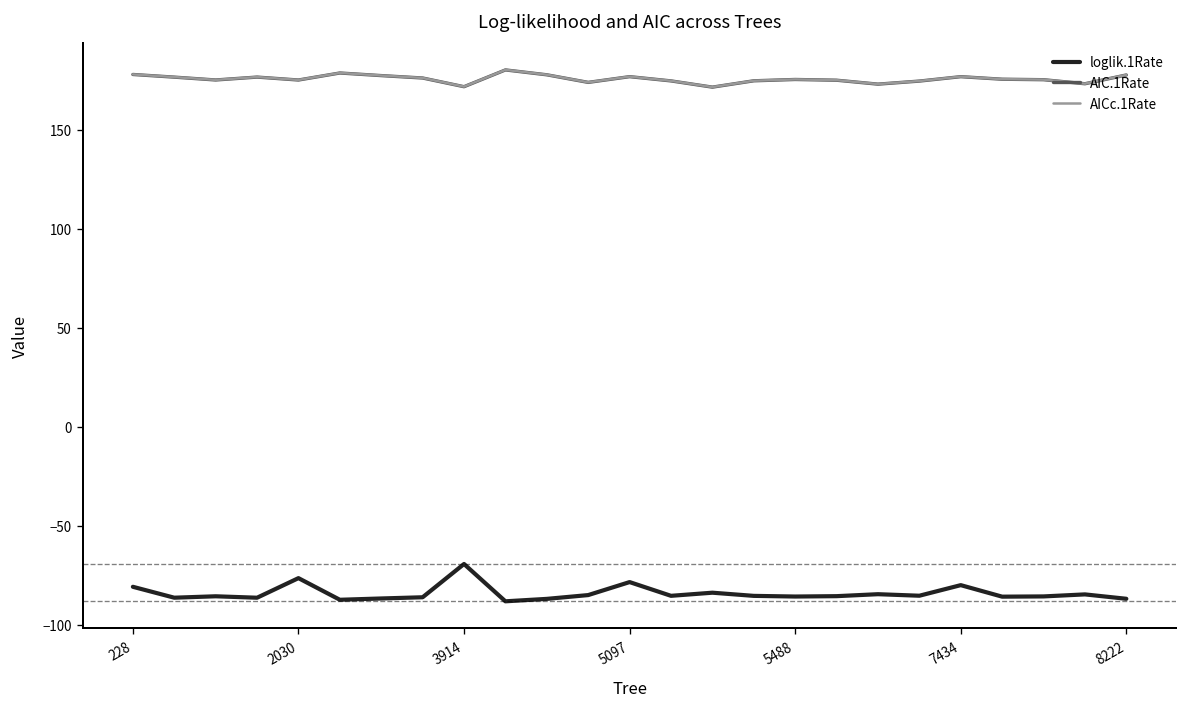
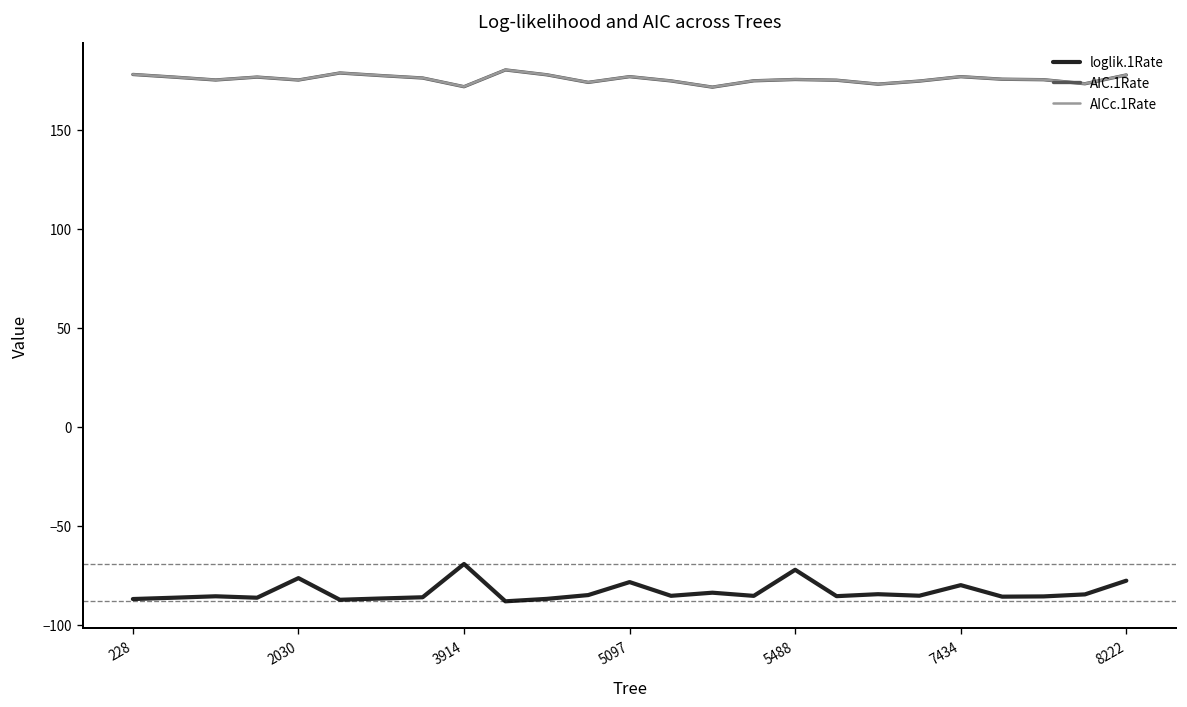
loglik.1Rate, 228: -81 -> -87
loglik.1Rate, 5488: -86 -> -72
loglik.1Rate, 8222: -87 -> -78
